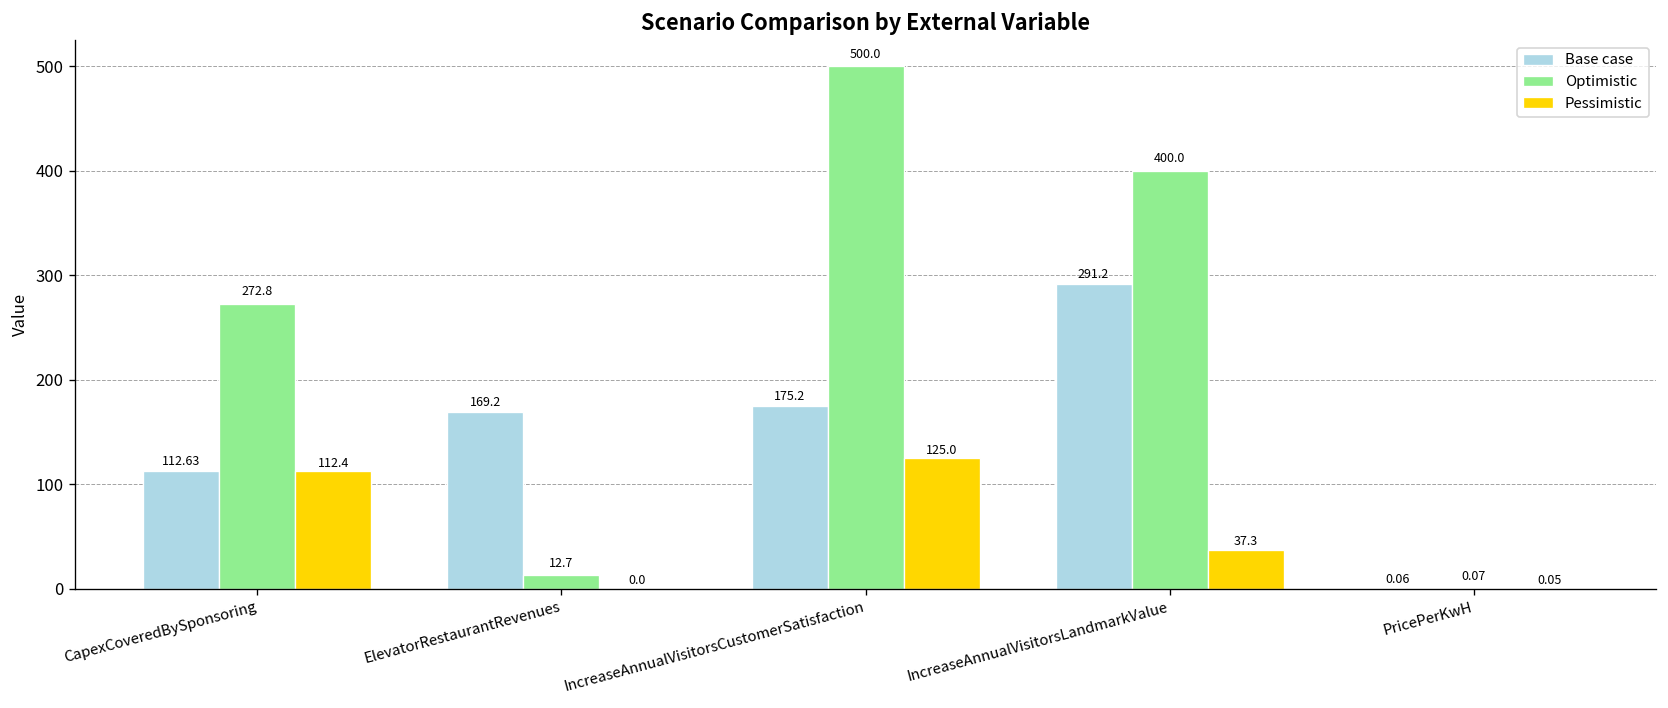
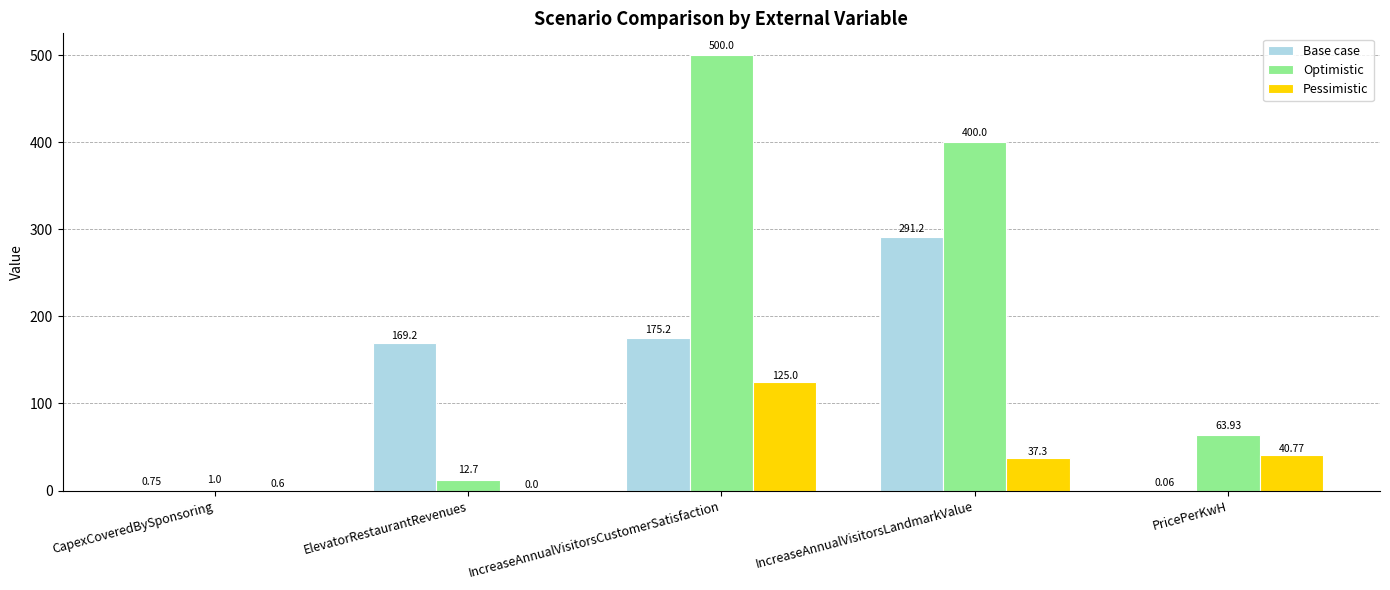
Base case, CapexCoveredBySponsoring: 112.63 -> 0.75
Optimistic, CapexCoveredBySponsoring: 272.8 -> 1.0
Pessimistic, CapexCoveredBySponsoring: 112.4 -> 0.6
Optimistic, PricePerKwH: 0.07 -> 63.93
Pessimistic, PricePerKwH: 0.05 -> 40.77
